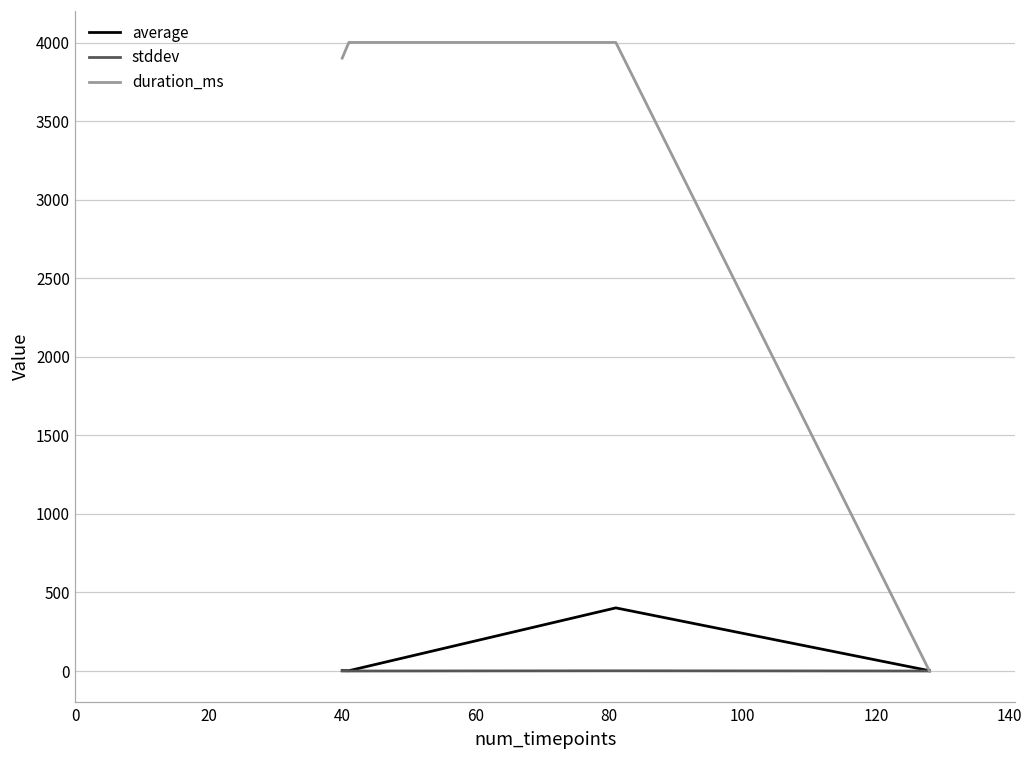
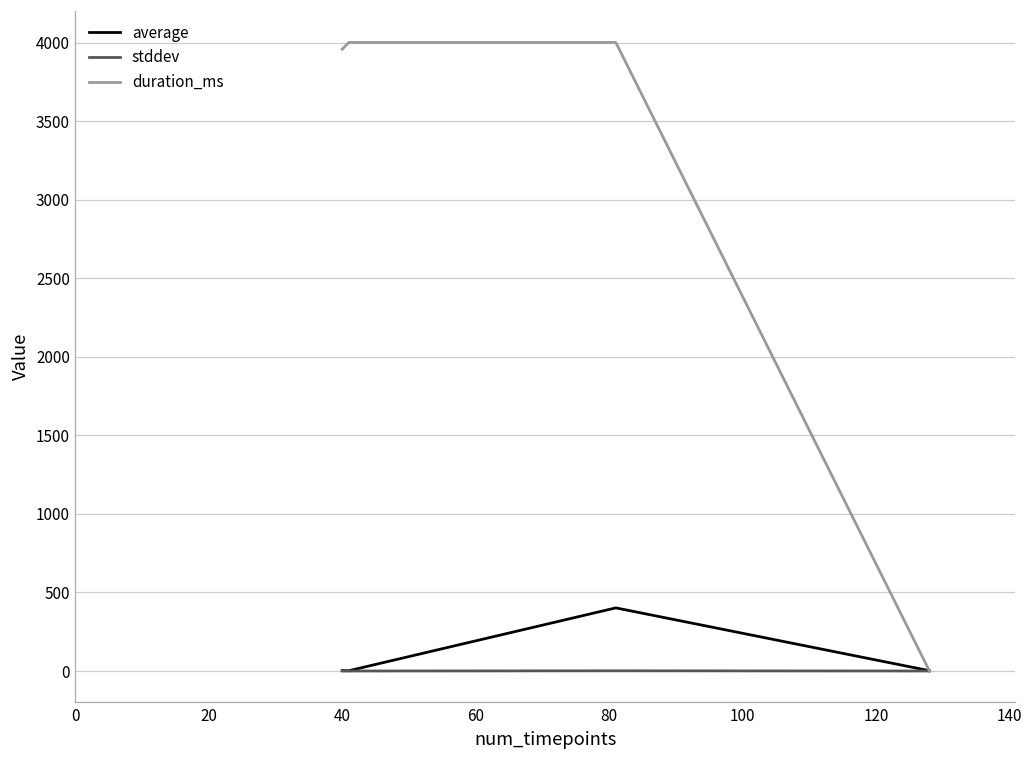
duration_ms, 40: 3900 -> 3960
